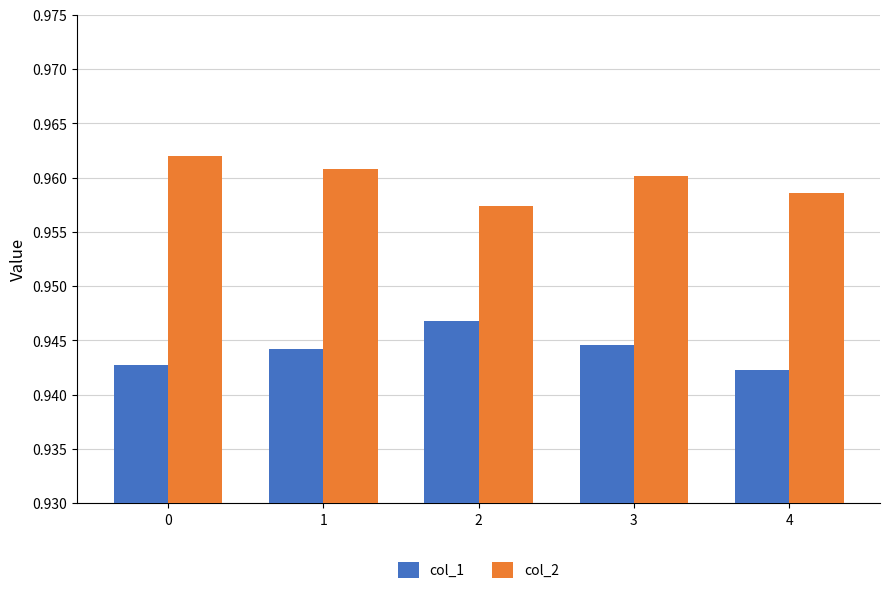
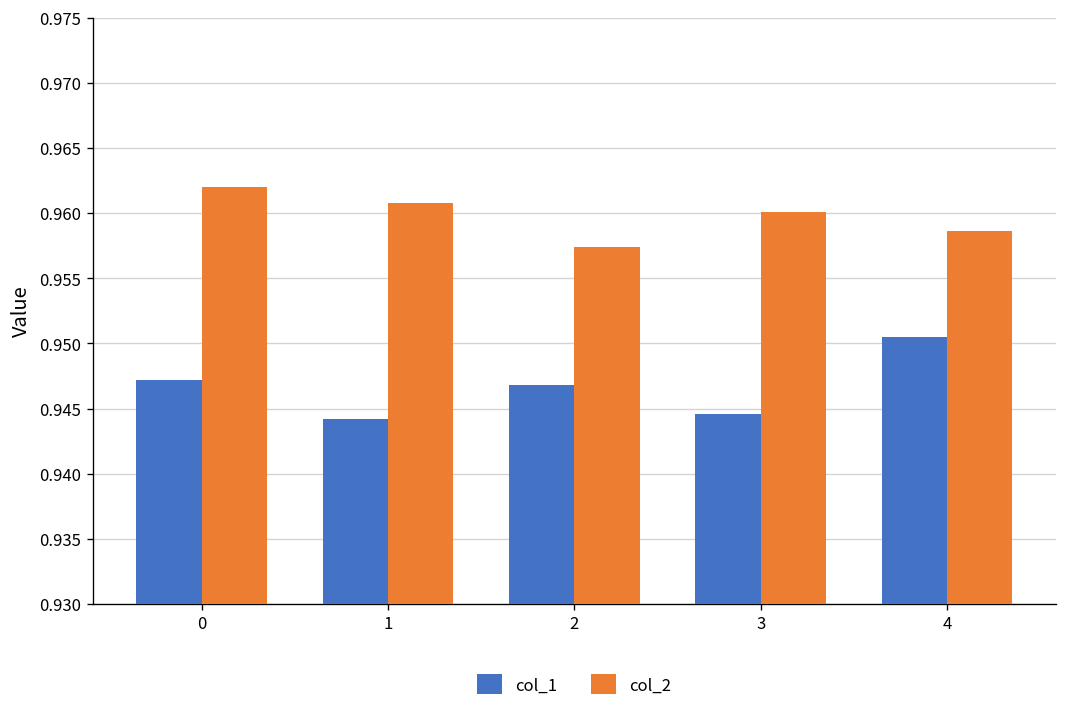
col_1, 0: 0.9427 -> 0.9472
col_1, 4: 0.9423 -> 0.9505
